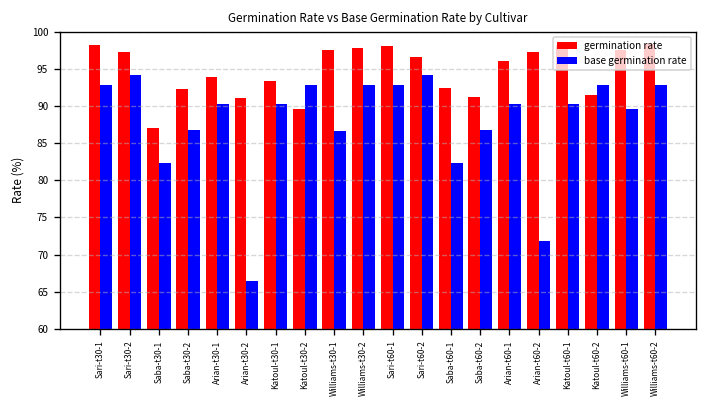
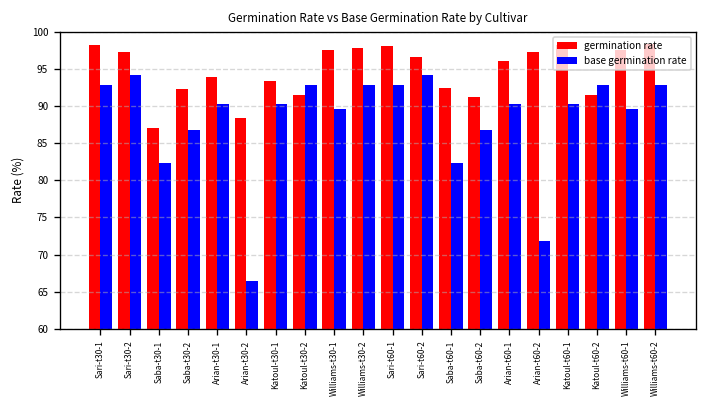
germination rate, Arian-t30-2: 91 -> 88
germination rate, Katoul-t30-2: 90 -> 92
base germination rate, Williams-t30-1: 87 -> 90
